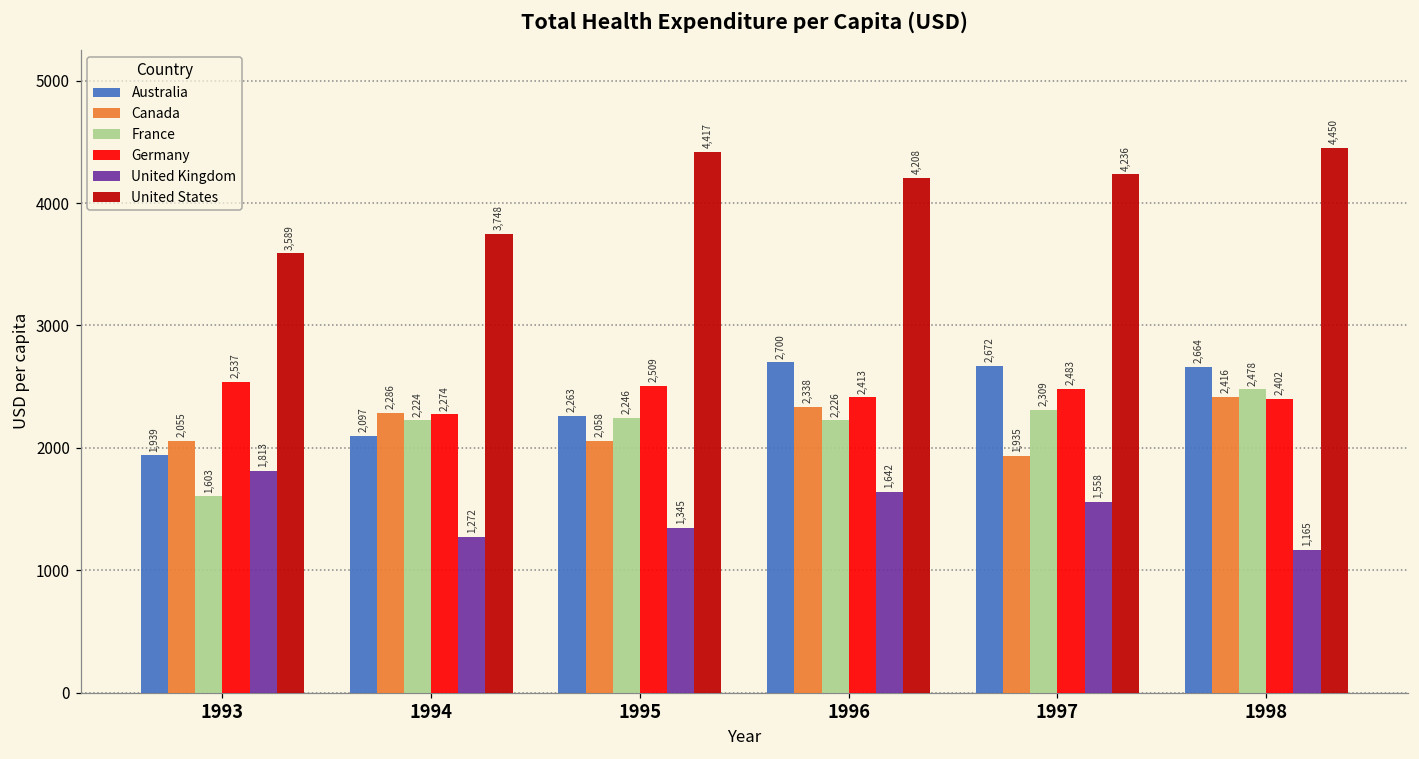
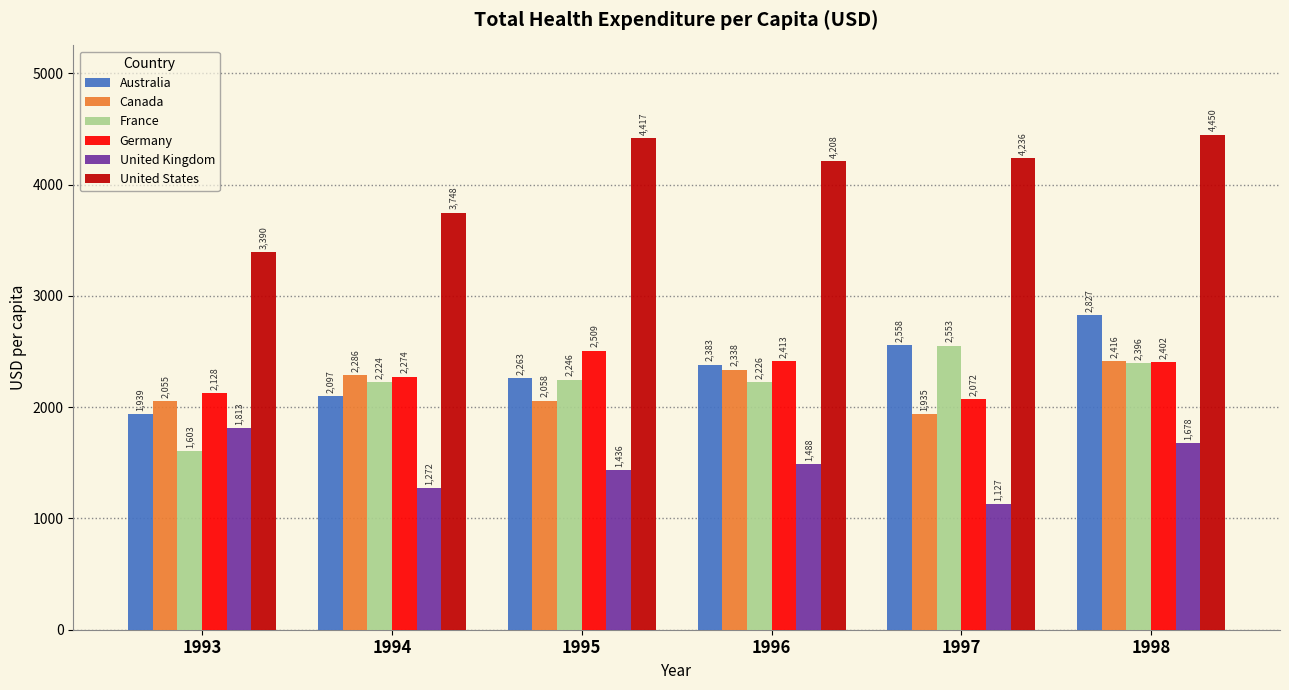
Germany, 1993: 2,537 -> 2,128
United States, 1993: 3,589 -> 3,390
United Kingdom, 1995: 1,345 -> 1,436
Australia, 1996: 2,700 -> 2,383
United Kingdom, 1996: 1,642 -> 1,488
Australia, 1997: 2,672 -> 2,558
France, 1997: 2,309 -> 2,553
Germany, 1997: 2,483 -> 2,072
United Kingdom, 1997: 1,558 -> 1,127
Australia, 1998: 2,664 -> 2,827
France, 1998: 2,478 -> 2,396
United Kingdom, 1998: 1,165 -> 1,678
